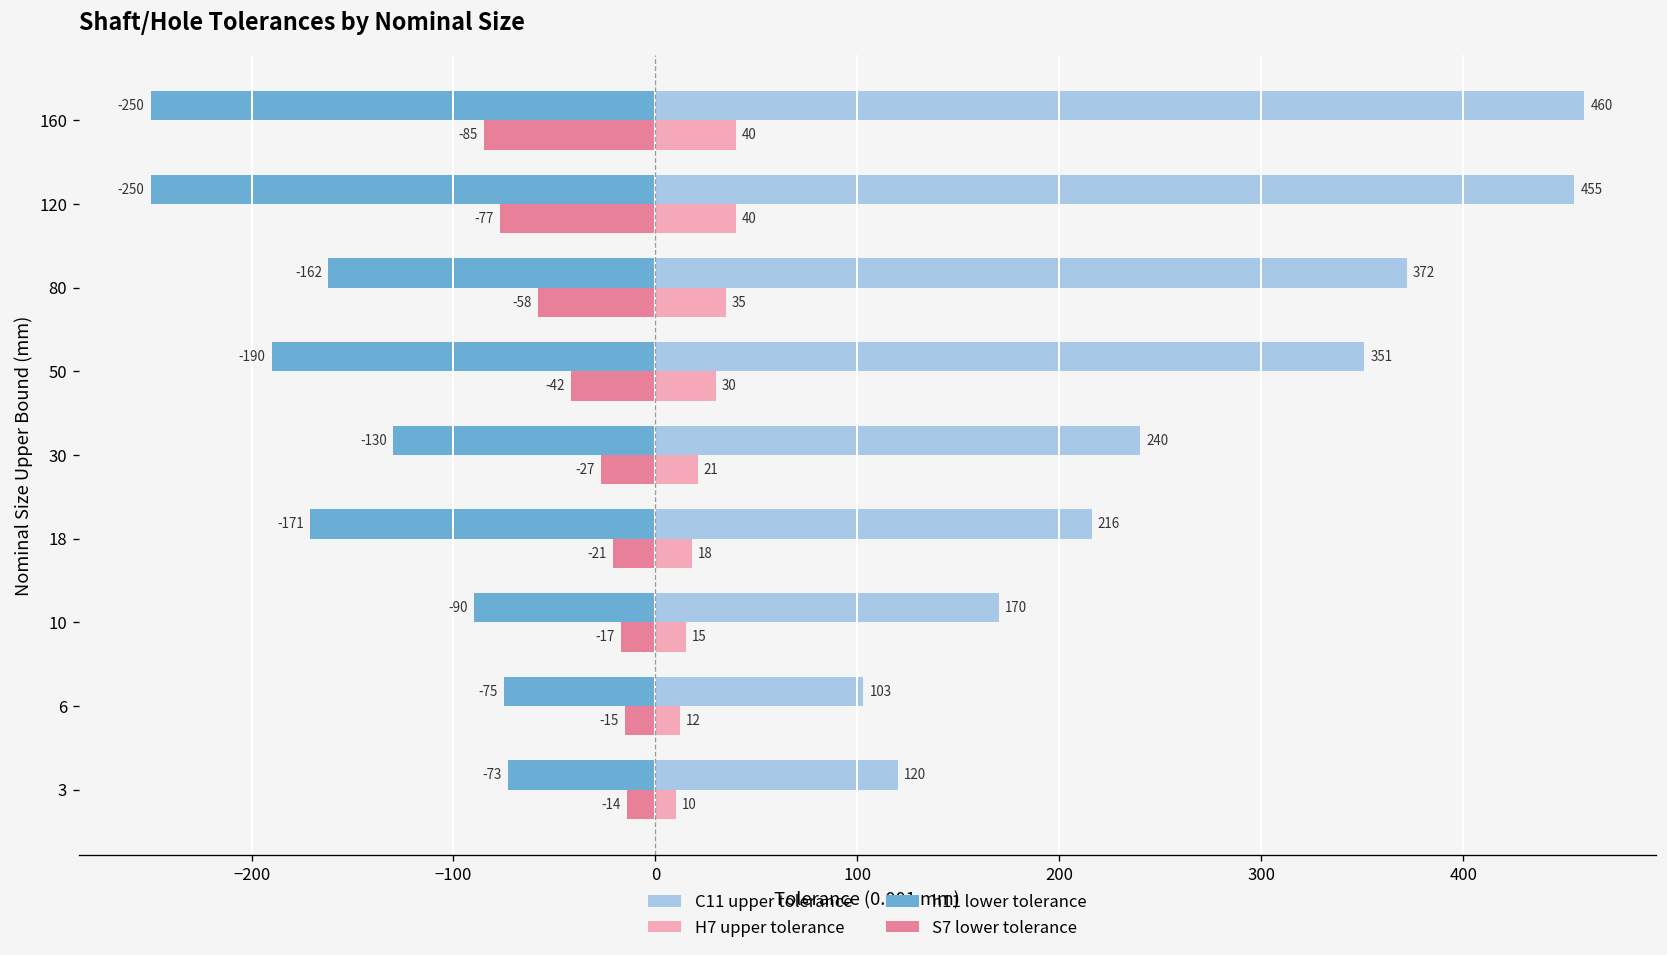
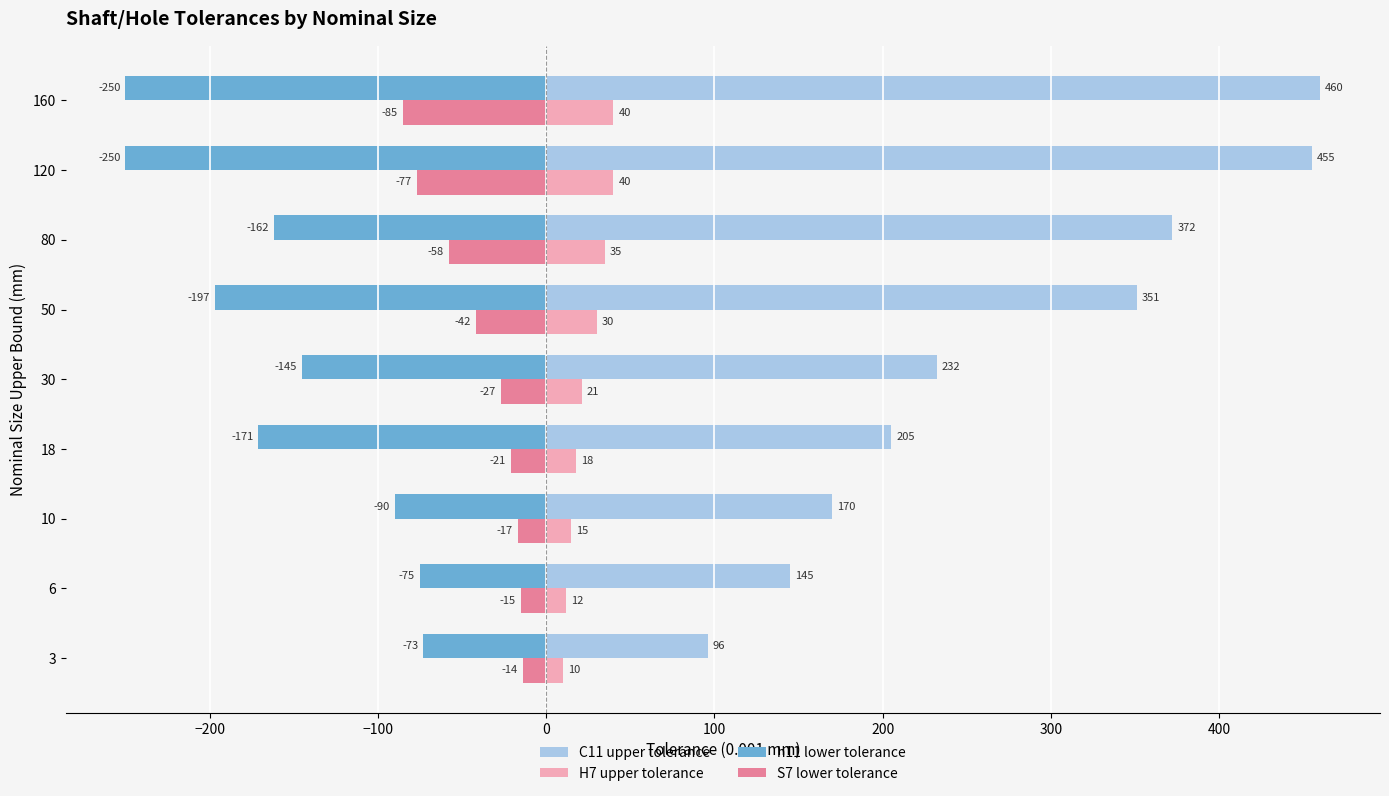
h11 lower tolerance, 50: -190 -> -197
C11 upper tolerance, 30: 240 -> 232
h11 lower tolerance, 30: -130 -> -145
C11 upper tolerance, 18: 216 -> 205
C11 upper tolerance, 6: 103 -> 145
C11 upper tolerance, 3: 120 -> 96
